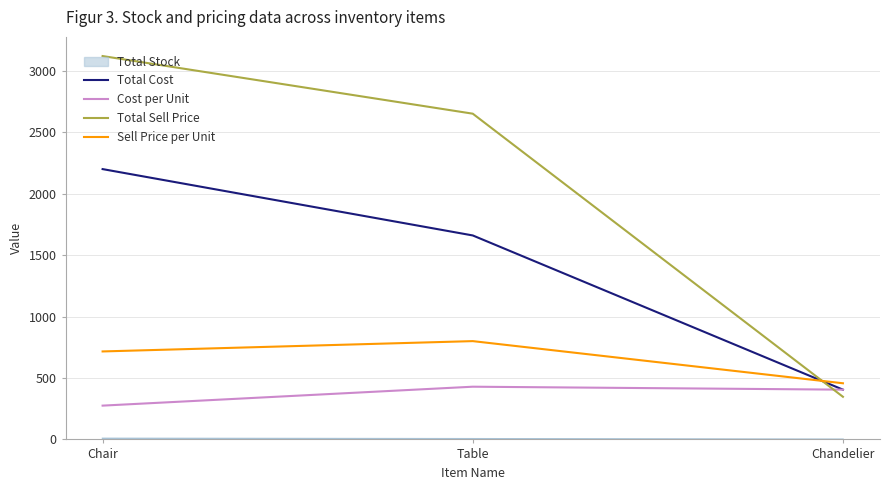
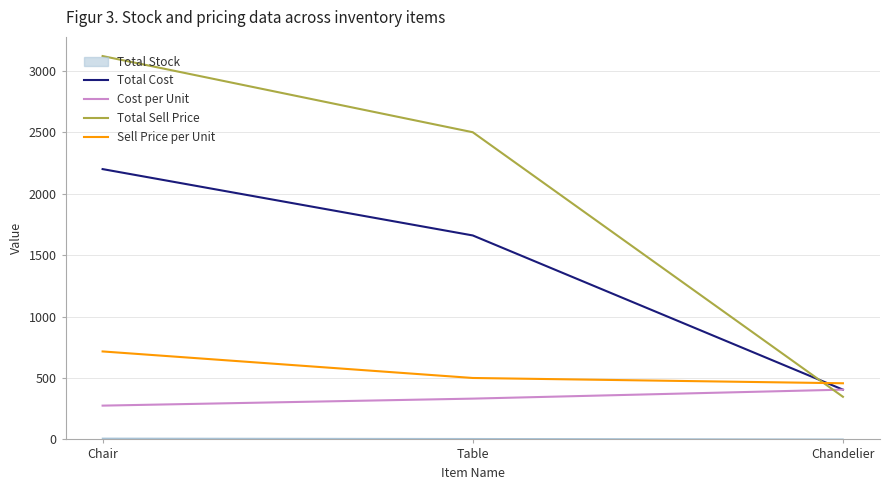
Cost per Unit, Table: 430 -> 330
Total Sell Price, Table: 2650 -> 2500
Sell Price per Unit, Table: 800 -> 500
